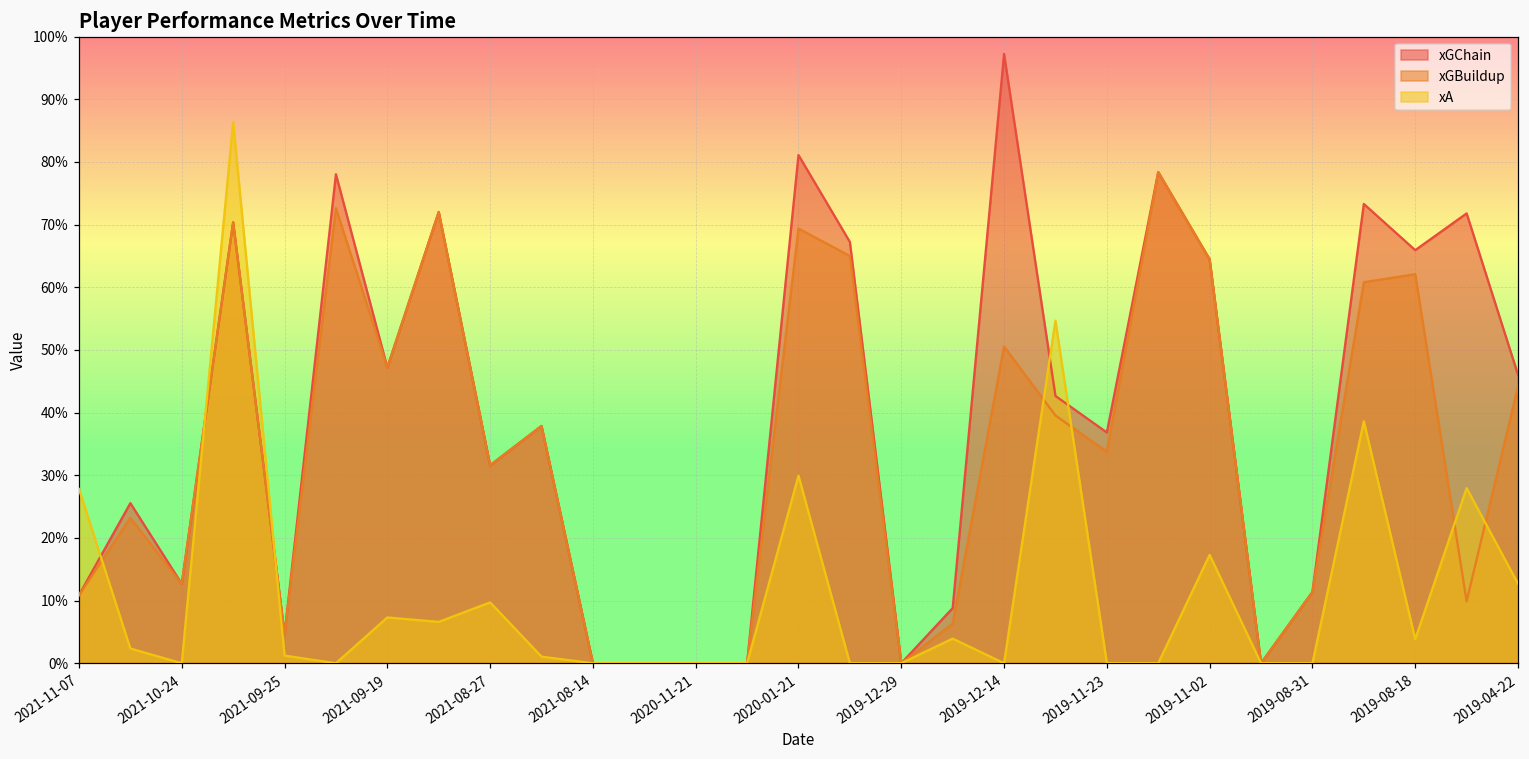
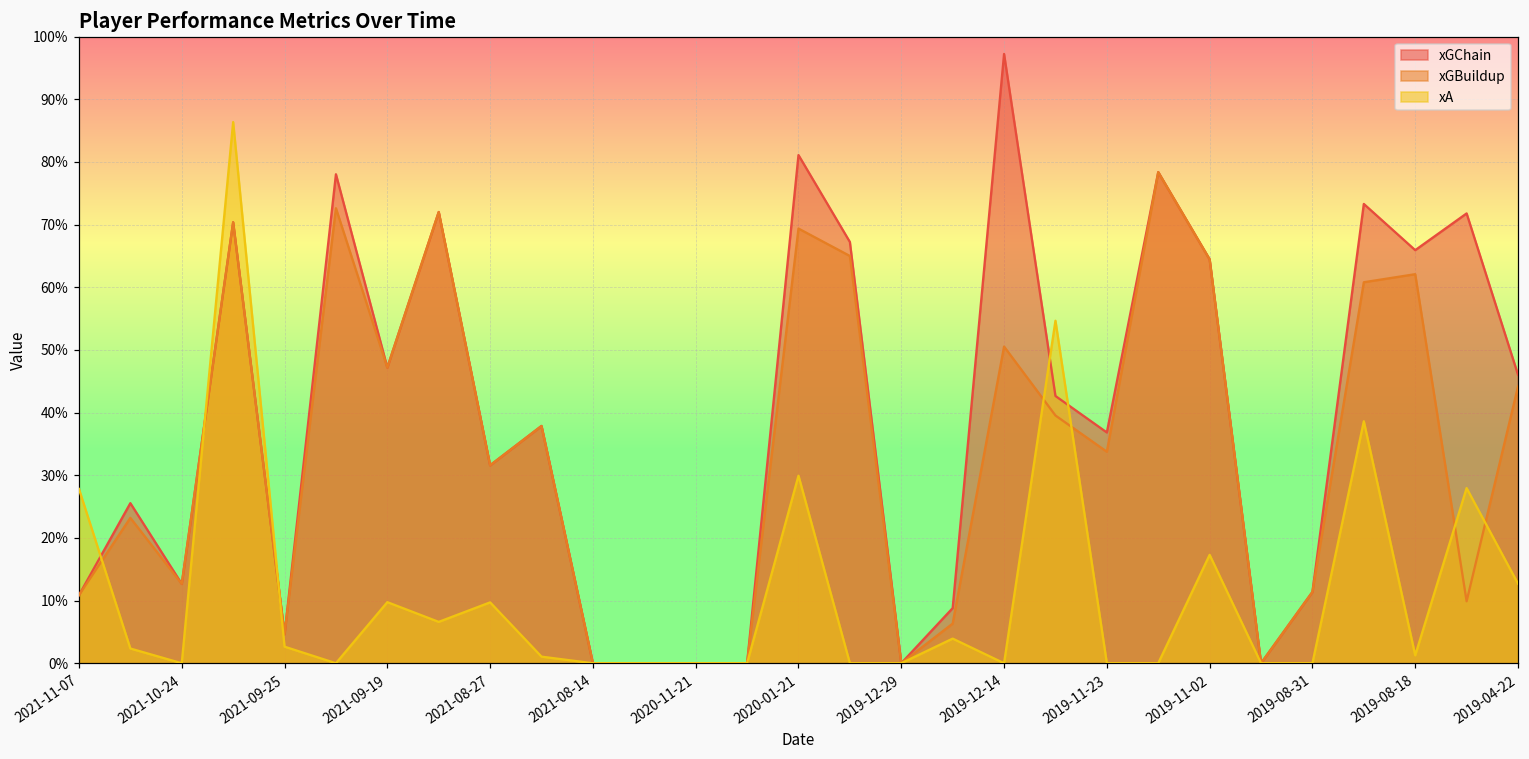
xA, 2021-09-25: 1% -> 3%
xA, 2021-09-19: 7% -> 10%
xA, 2019-08-18: 4% -> 1%
